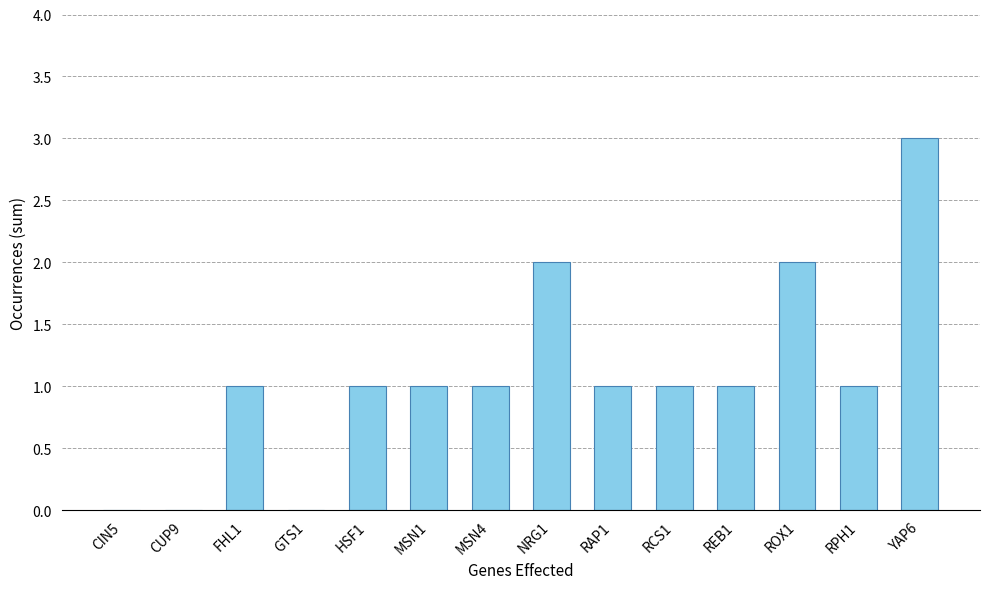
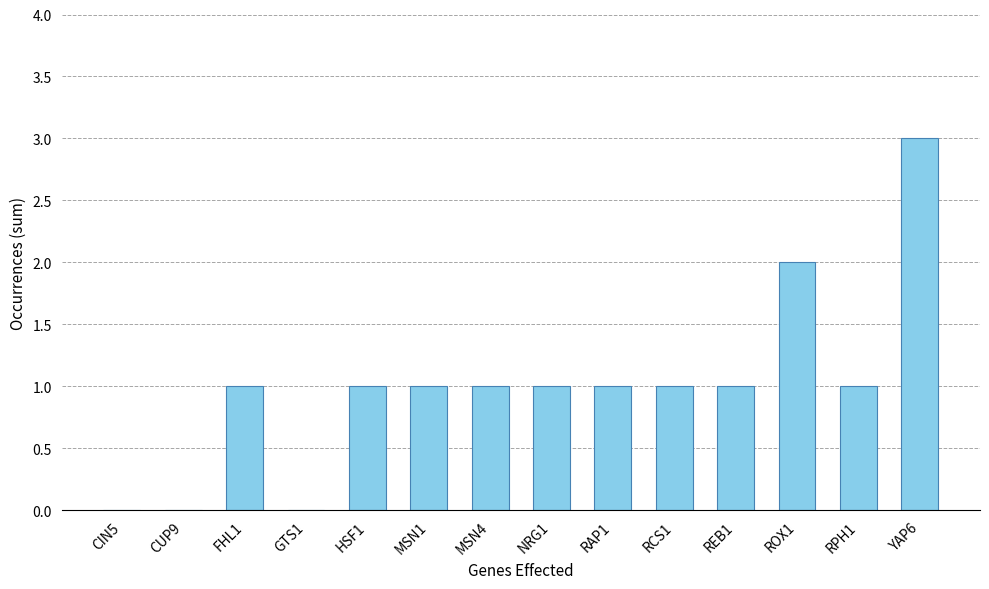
NRG1: 2 -> 1
